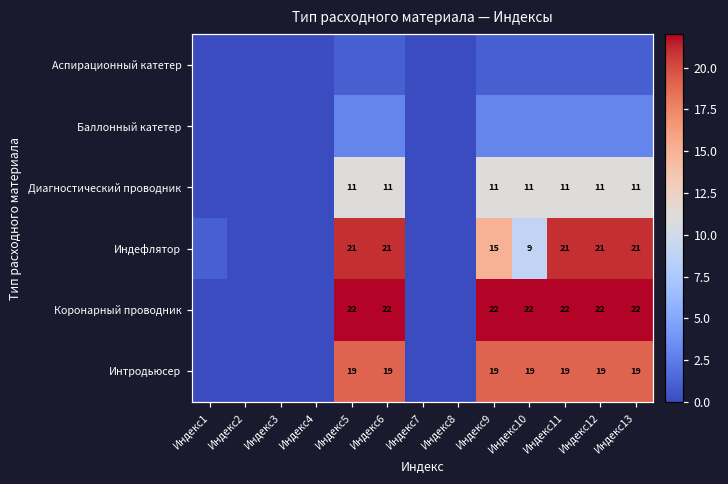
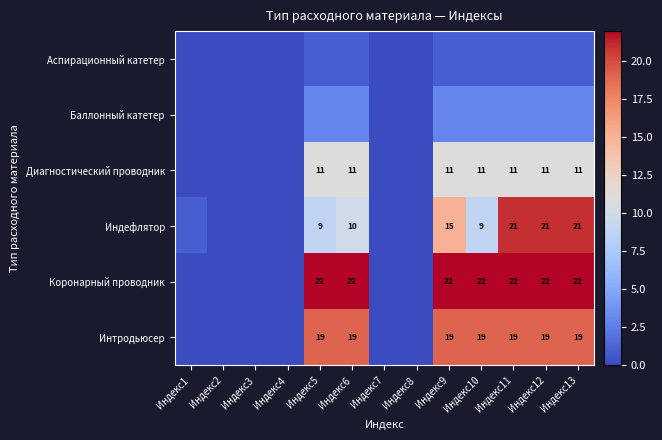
Индефлятор, Индекс5: 21 -> 9
Индефлятор, Индекс6: 21 -> 10
